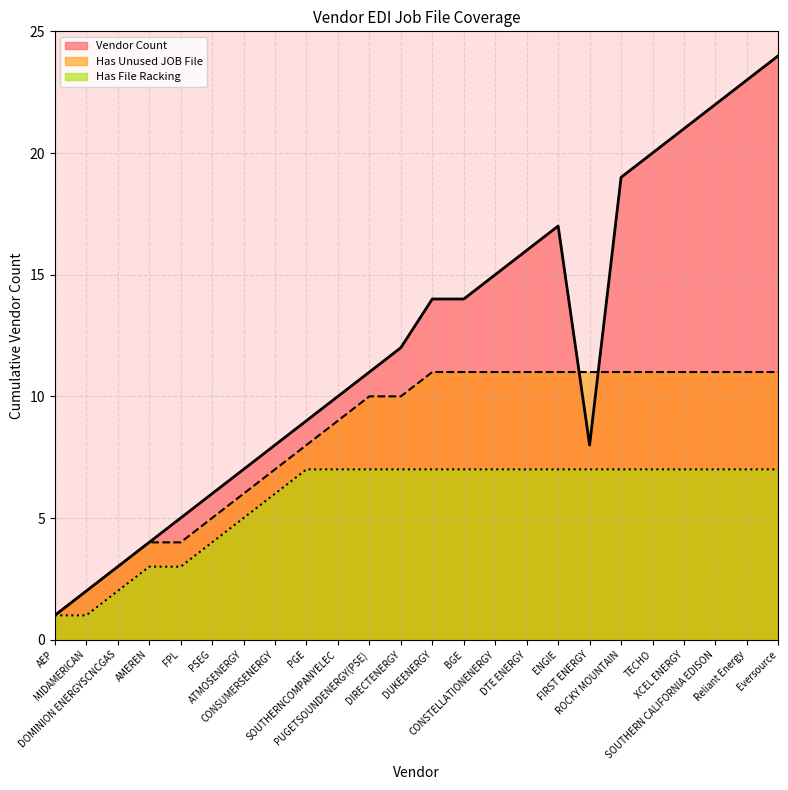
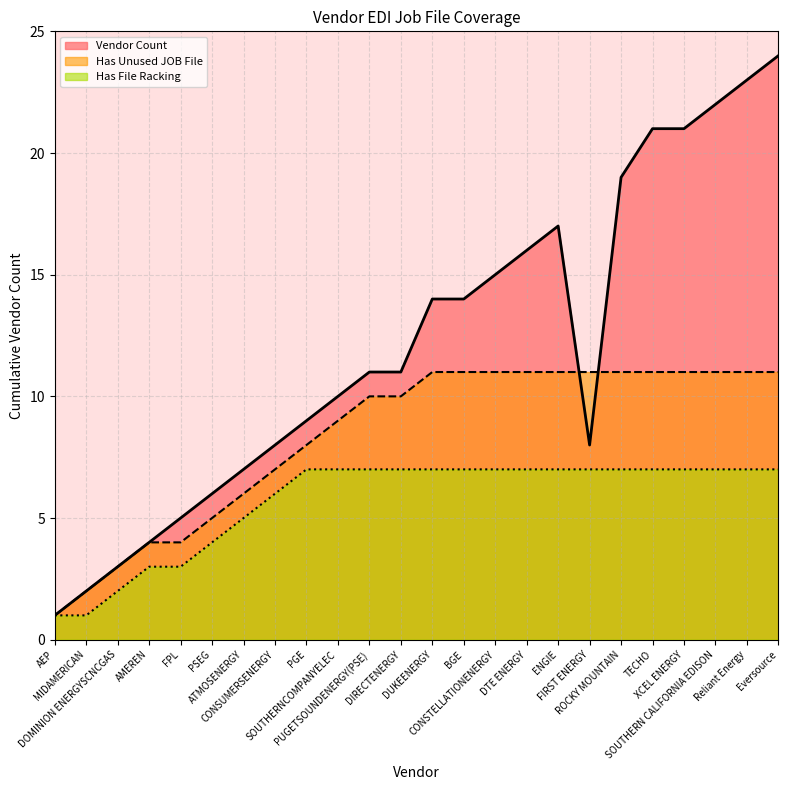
Vendor Count, DIRECTENERGY: 12 -> 11
Vendor Count, TECHO: 20 -> 21
